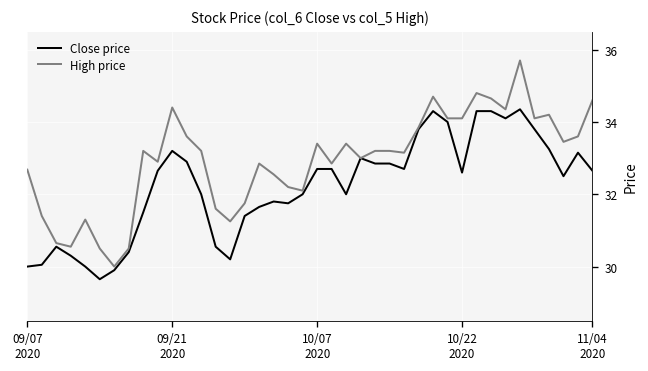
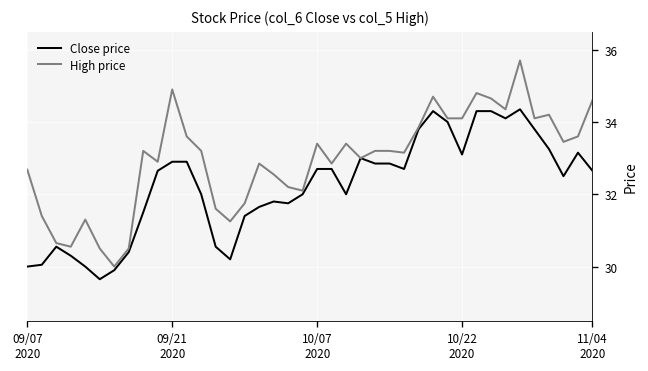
Close price, 09/21 2020: 33.2 -> 32.9
High price, 09/21 2020: 34.4 -> 34.9
Close price, 10/22 2020: 32.6 -> 33.1
